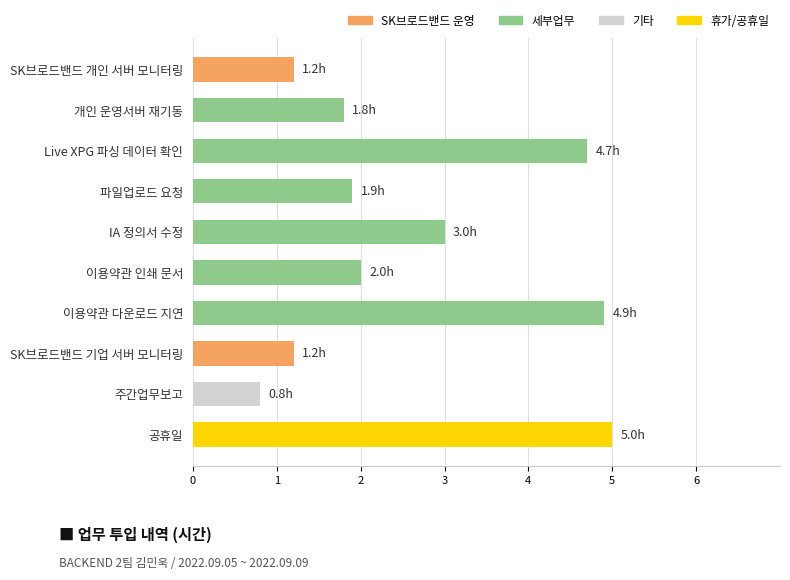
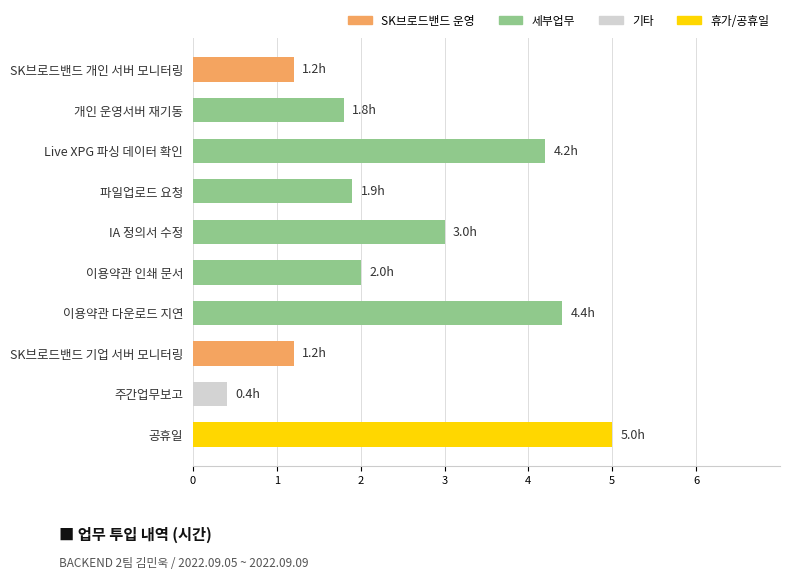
Live XPG 파싱 데이터 확인: 4.7h -> 4.2h
이용약관 다운로드 지연: 4.9h -> 4.4h
주간업무보고: 0.8h -> 0.4h
